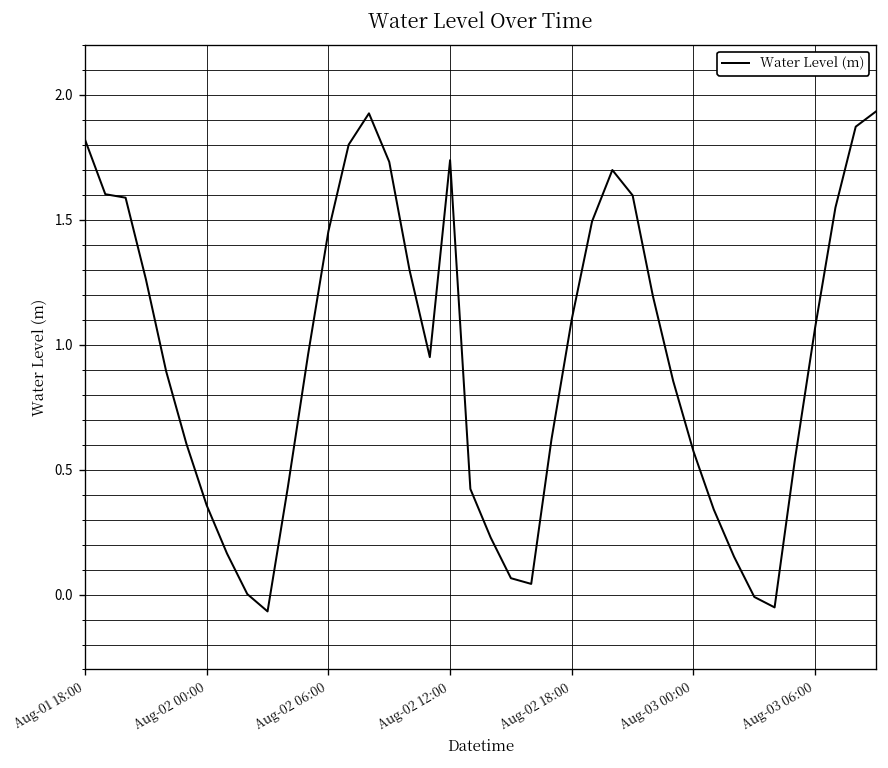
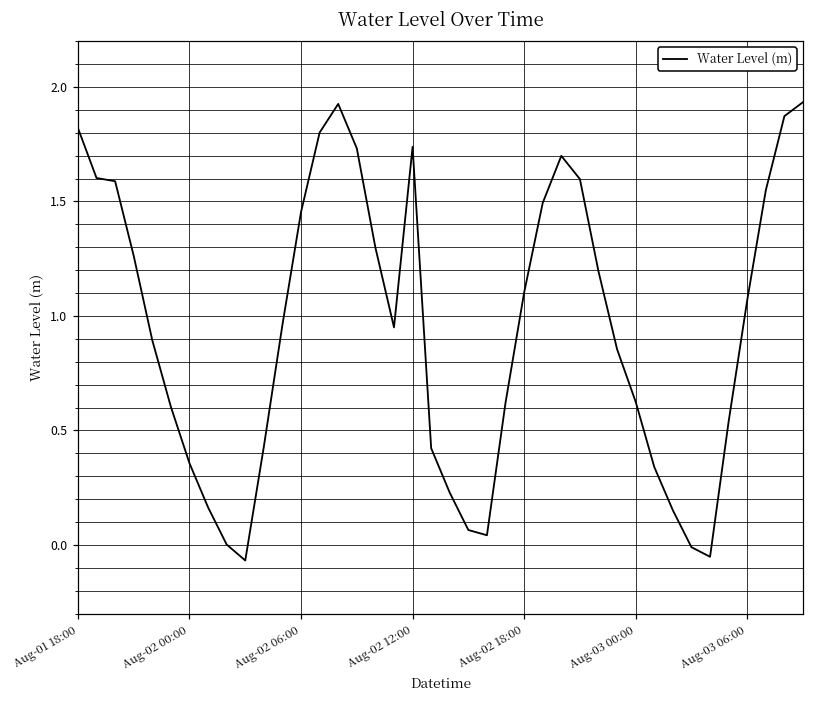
Aug-03 00:00: 0.57 -> 0.63
